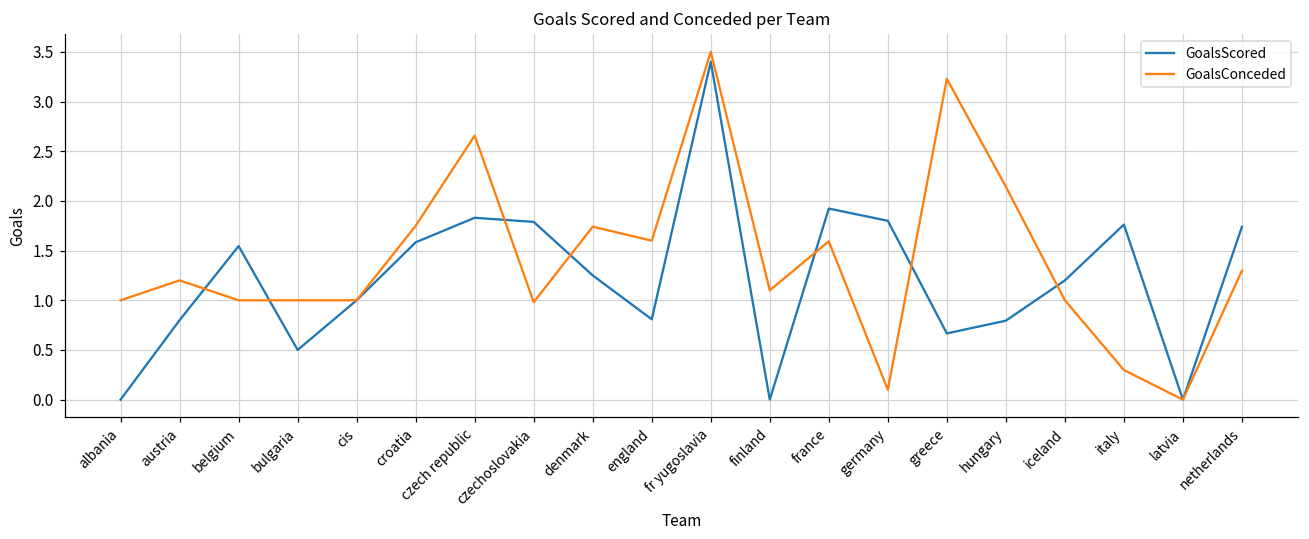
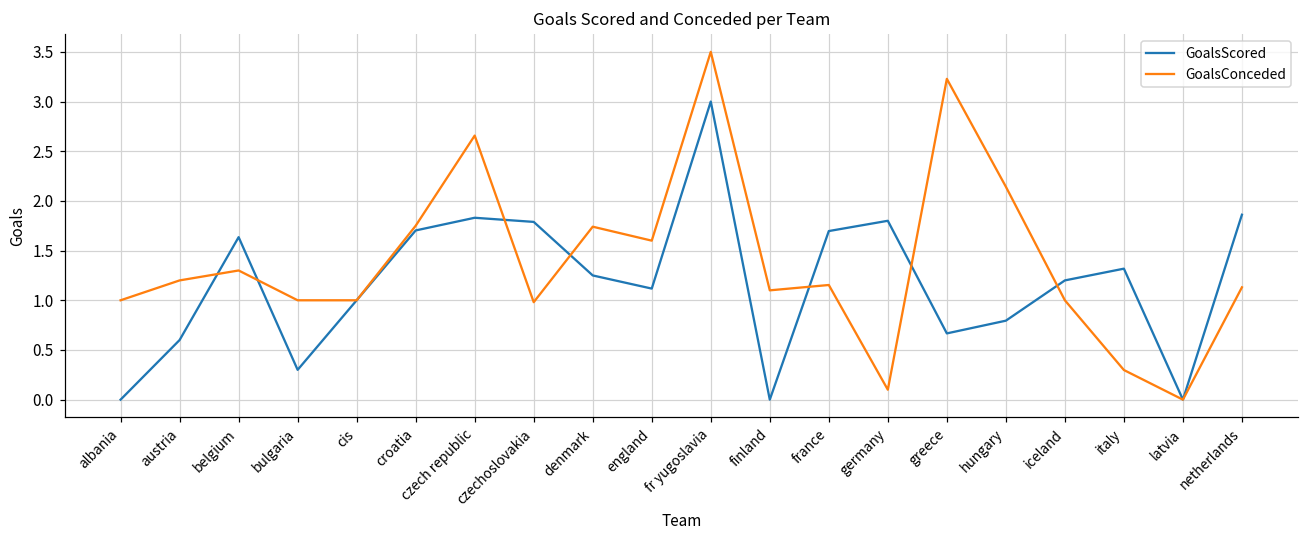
GoalsScored, austria: 0.8 -> 0.6
GoalsScored, belgium: 1.5 -> 1.6
GoalsConceded, belgium: 1.0 -> 1.3
GoalsScored, bulgaria: 0.5 -> 0.3
GoalsScored, croatia: 1.6 -> 1.7
GoalsScored, england: 0.8 -> 1.1
GoalsScored, fr yugoslavia: 3.4 -> 3.0
GoalsScored, france: 1.9 -> 1.7
GoalsConceded, france: 1.6 -> 1.2
GoalsScored, italy: 1.8 -> 1.3
GoalsScored, netherlands: 1.7 -> 1.9
GoalsConceded, netherlands: 1.3 -> 1.1
